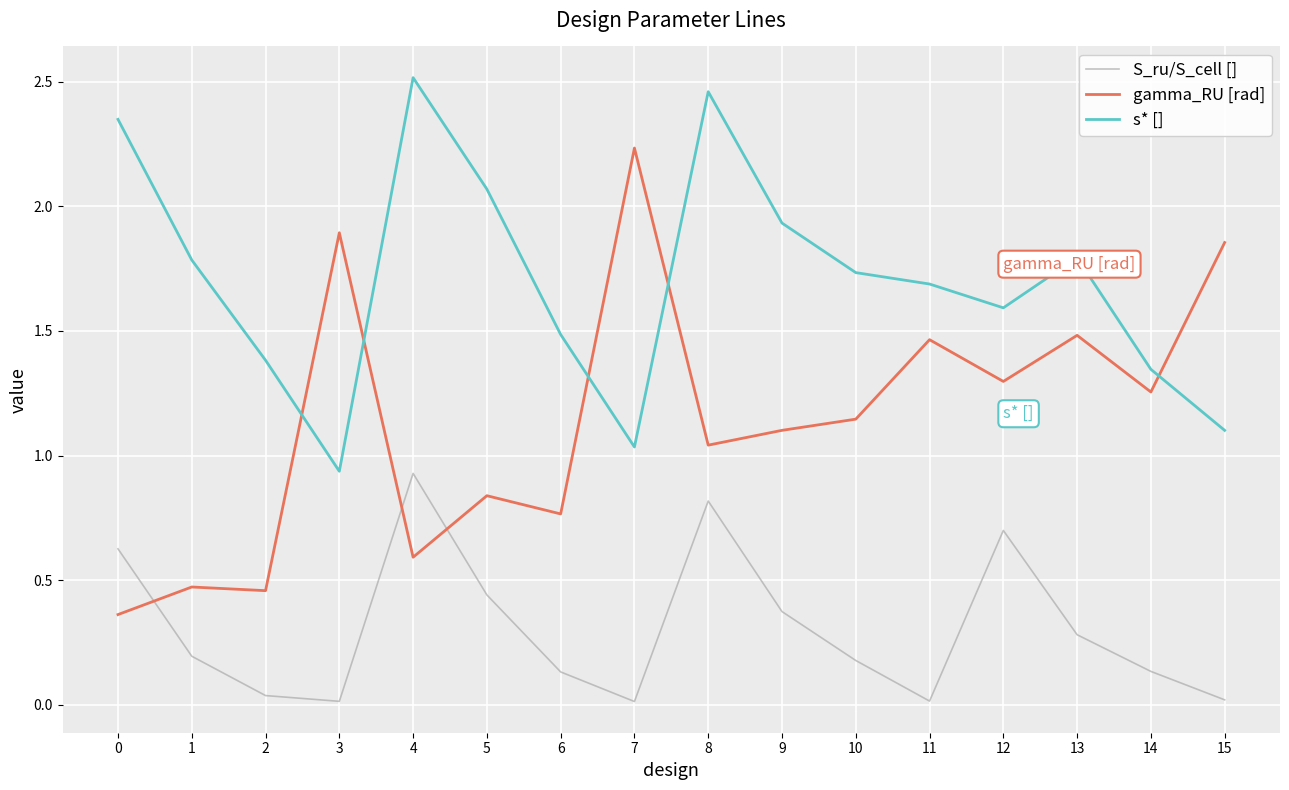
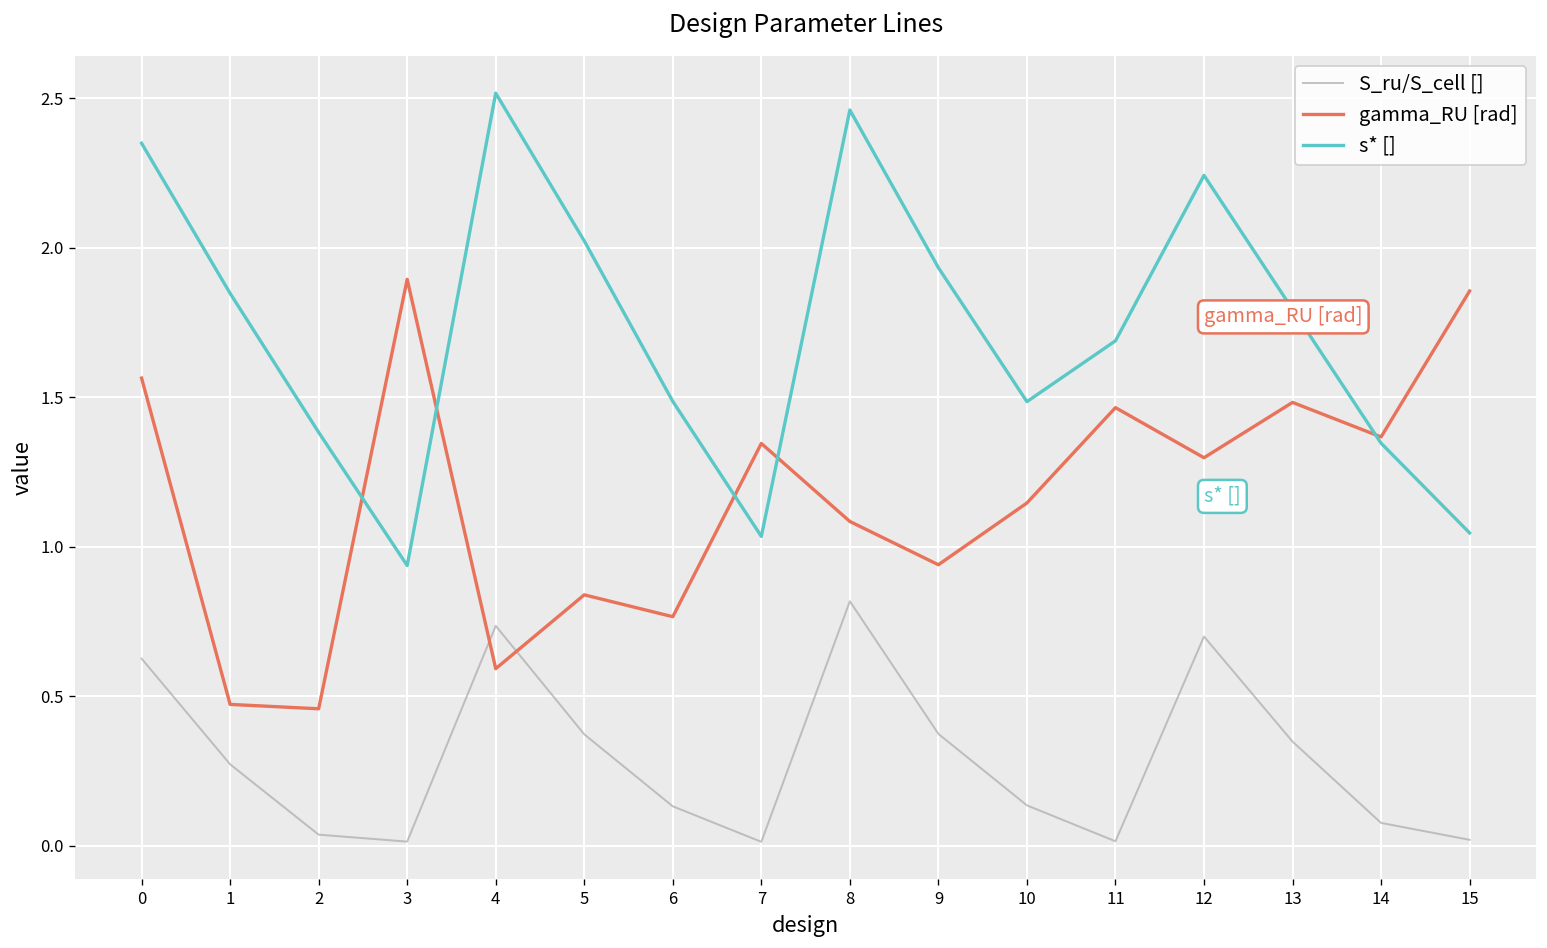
gamma_RU [rad], 0: 0.36 -> 1.56
S_ru/S_cell [], 1: 0.20 -> 0.27
s* [], 1: 1.78 -> 1.85
S_ru/S_cell [], 4: 0.93 -> 0.74
S_ru/S_cell [], 5: 0.44 -> 0.37
s* [], 5: 2.07 -> 2.02
gamma_RU [rad], 7: 2.23 -> 1.35
gamma_RU [rad], 8: 1.04 -> 1.08
gamma_RU [rad], 9: 1.10 -> 0.94
S_ru/S_cell [], 10: 0.18 -> 0.14
s* [], 10: 1.73 -> 1.49
s* [], 12: 1.59 -> 2.24
S_ru/S_cell [], 13: 0.28 -> 0.35
S_ru/S_cell [], 14: 0.13 -> 0.08
gamma_RU [rad], 14: 1.26 -> 1.37
s* [], 15: 1.10 -> 1.05
